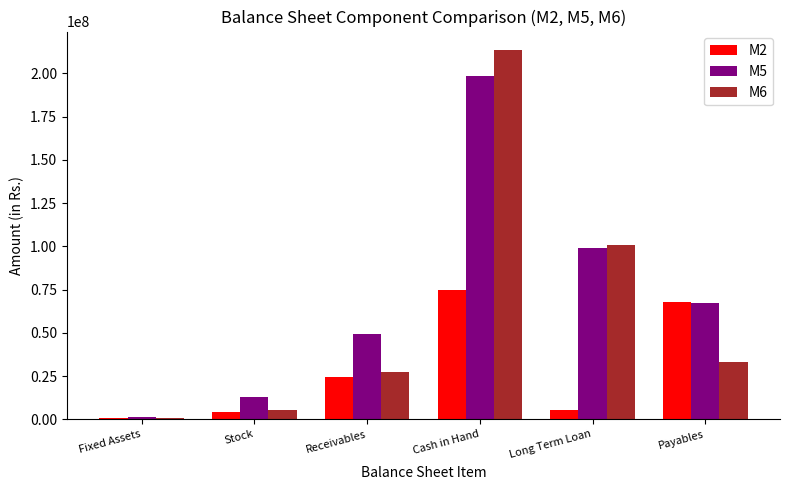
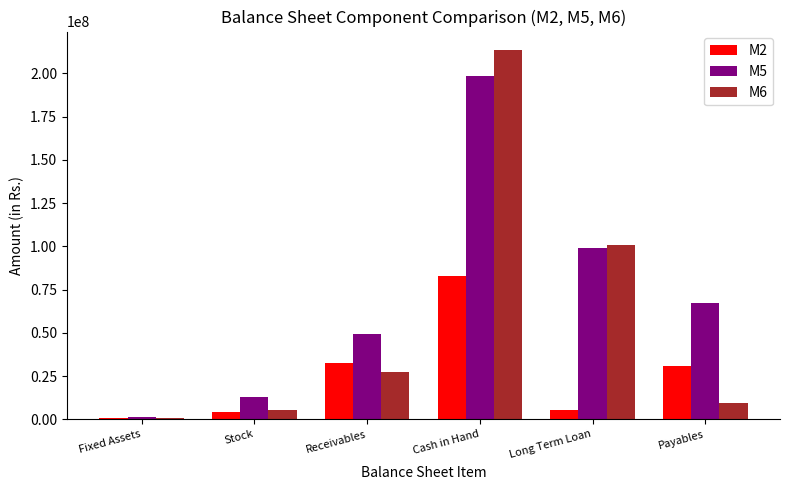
M2, Receivables: 25000000 -> 32000000
M2, Cash in Hand: 75000000 -> 83000000
M2, Payables: 68000000 -> 31000000
M6, Payables: 33000000 -> 9000000
